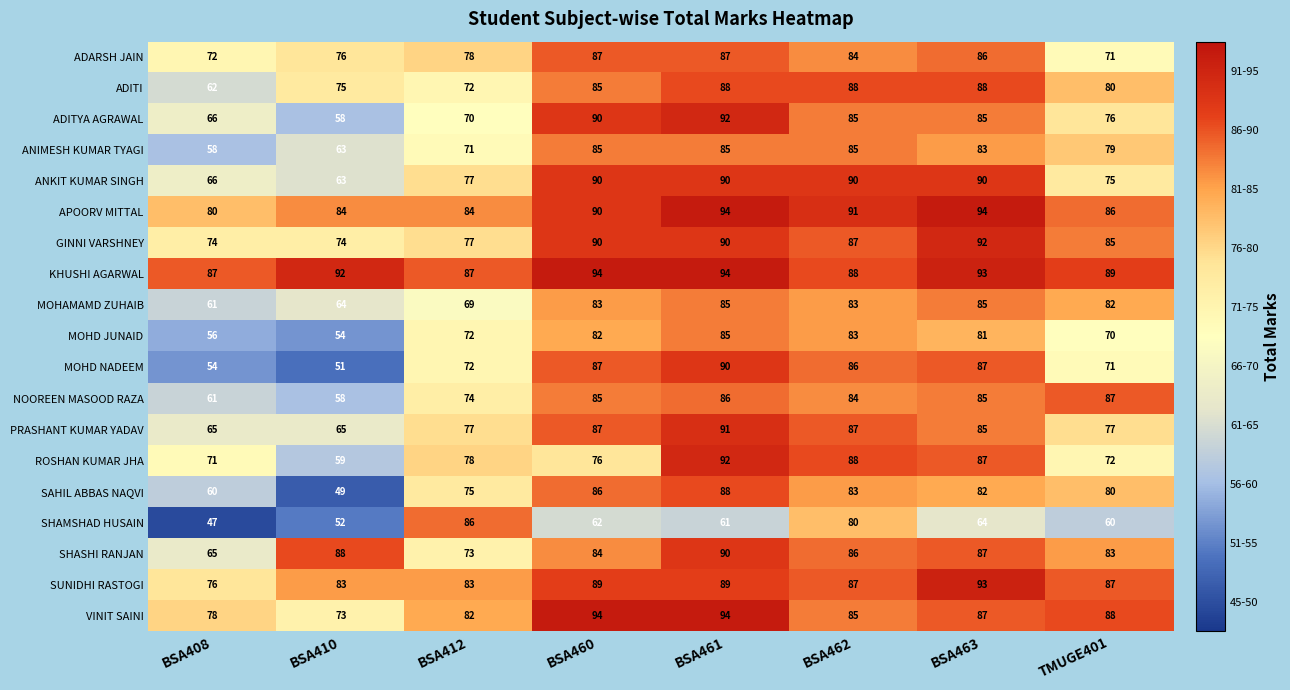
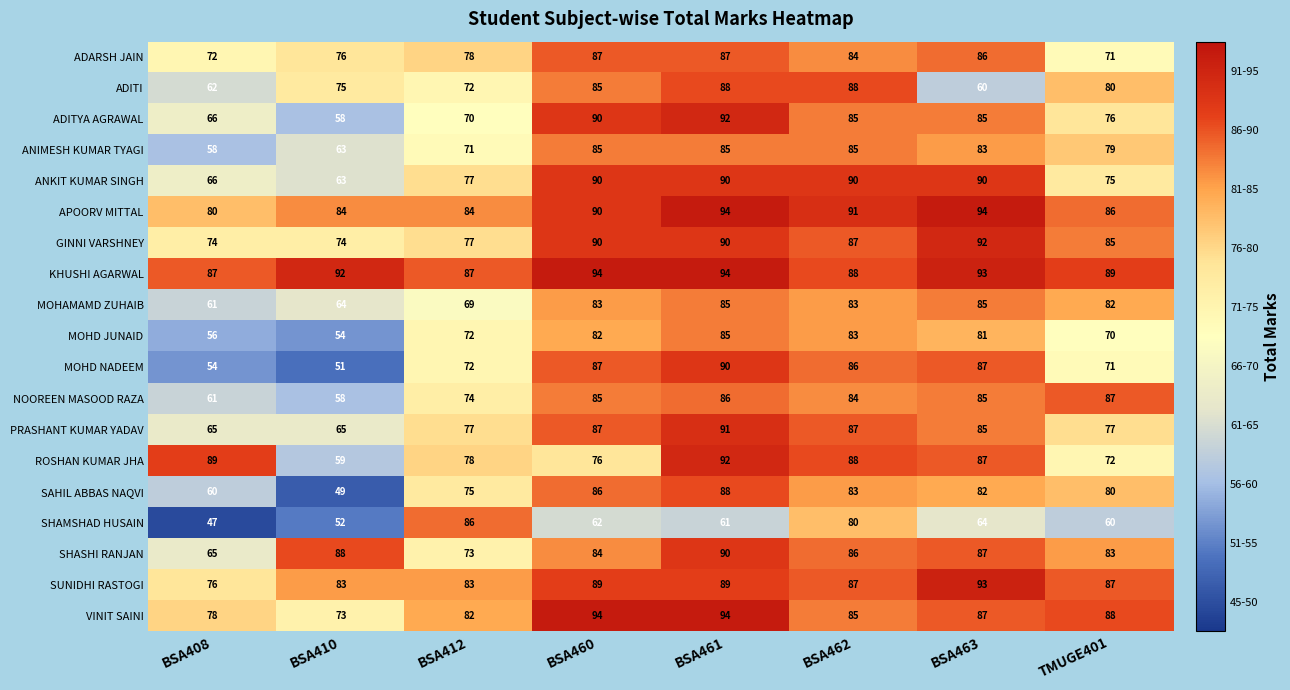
ADITI, BSA463: 88 -> 60
ROSHAN KUMAR JHA, BSA408: 71 -> 89
